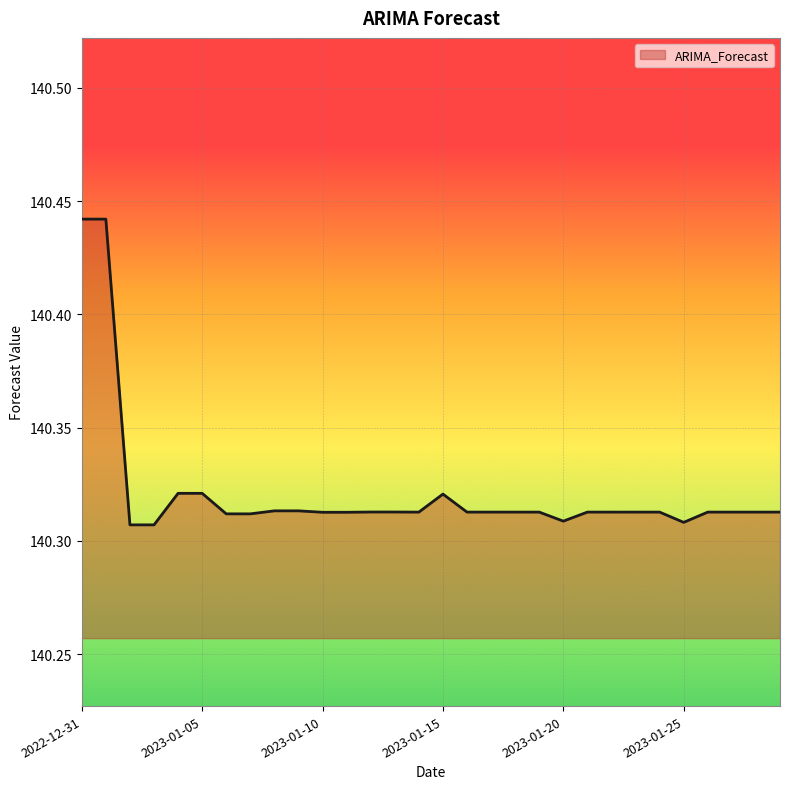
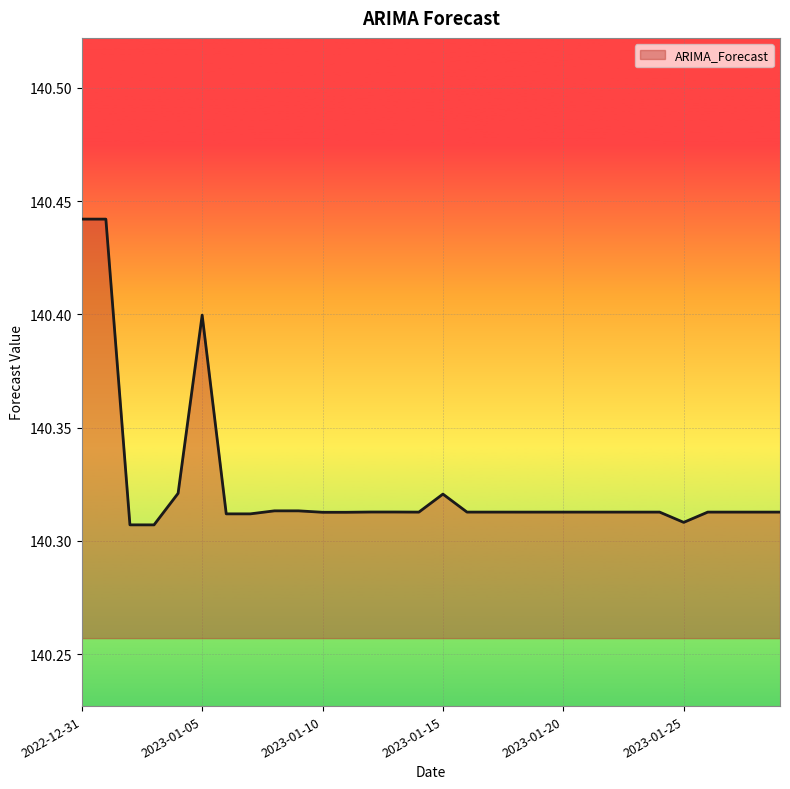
2023-01-05: 140.321 -> 140.400
2023-01-20: 140.309 -> 140.313
